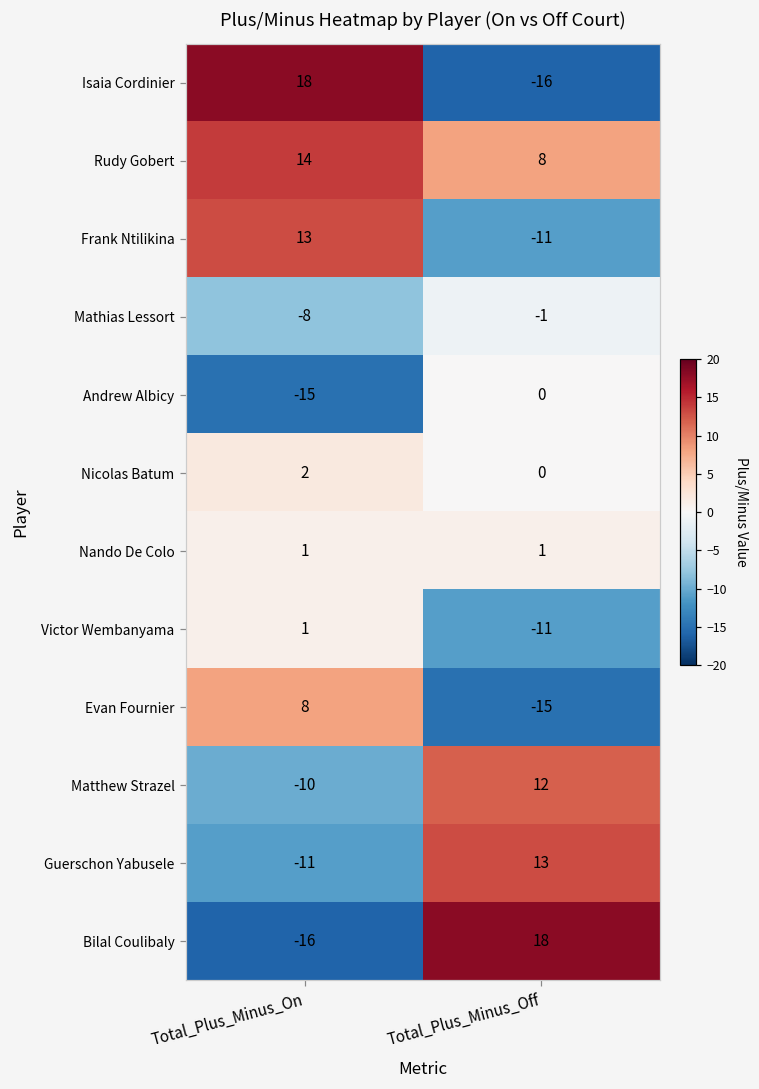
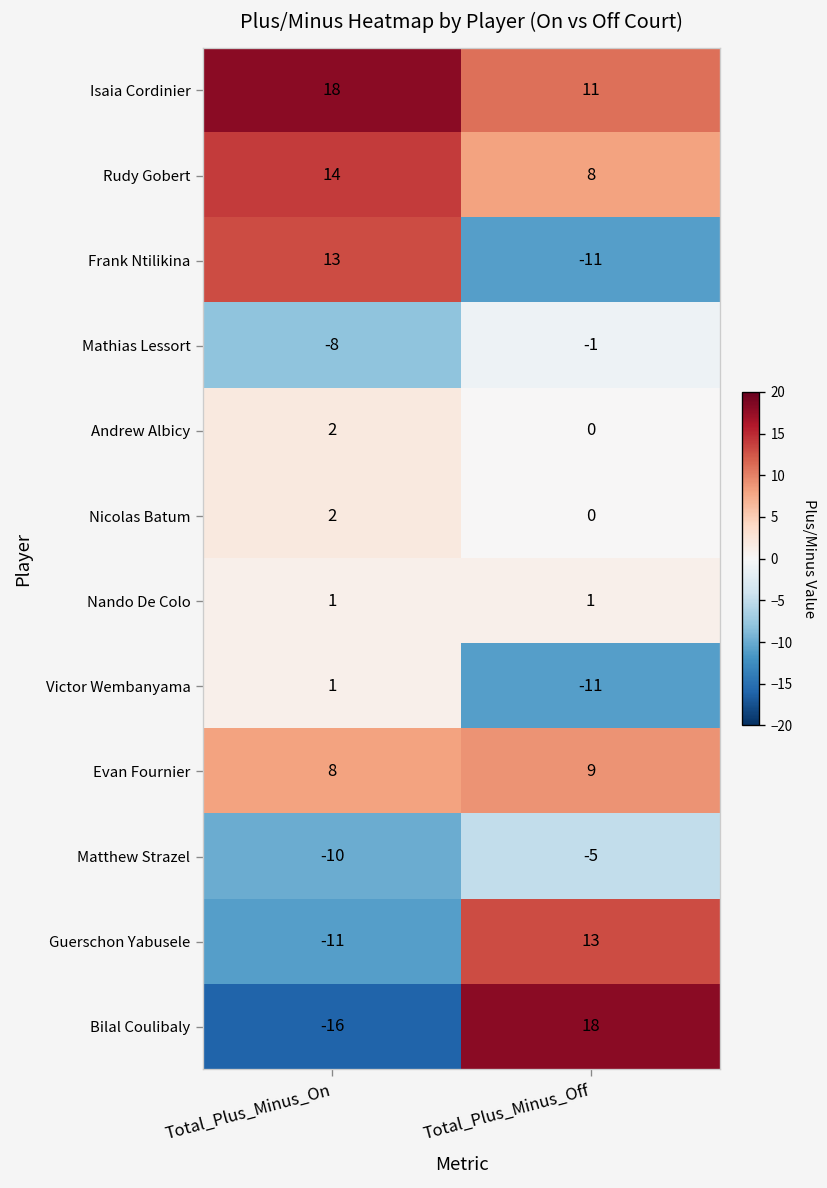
Isaia Cordinier, Total_Plus_Minus_Off: -16 -> 11
Andrew Albicy, Total_Plus_Minus_On: -15 -> 2
Evan Fournier, Total_Plus_Minus_Off: -15 -> 9
Matthew Strazel, Total_Plus_Minus_Off: 12 -> -5
